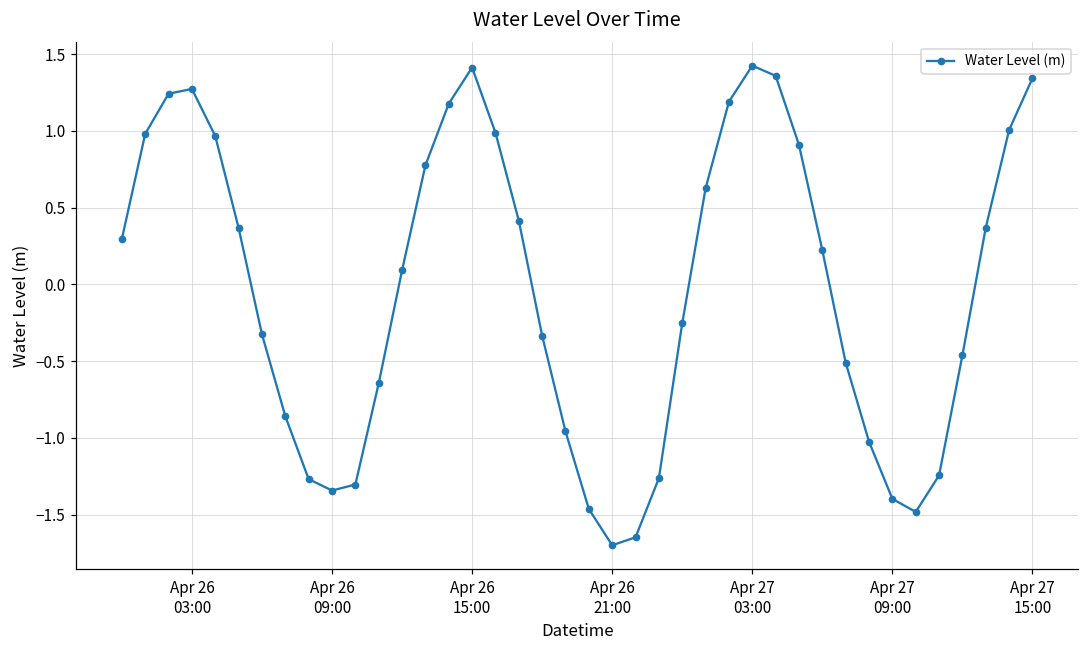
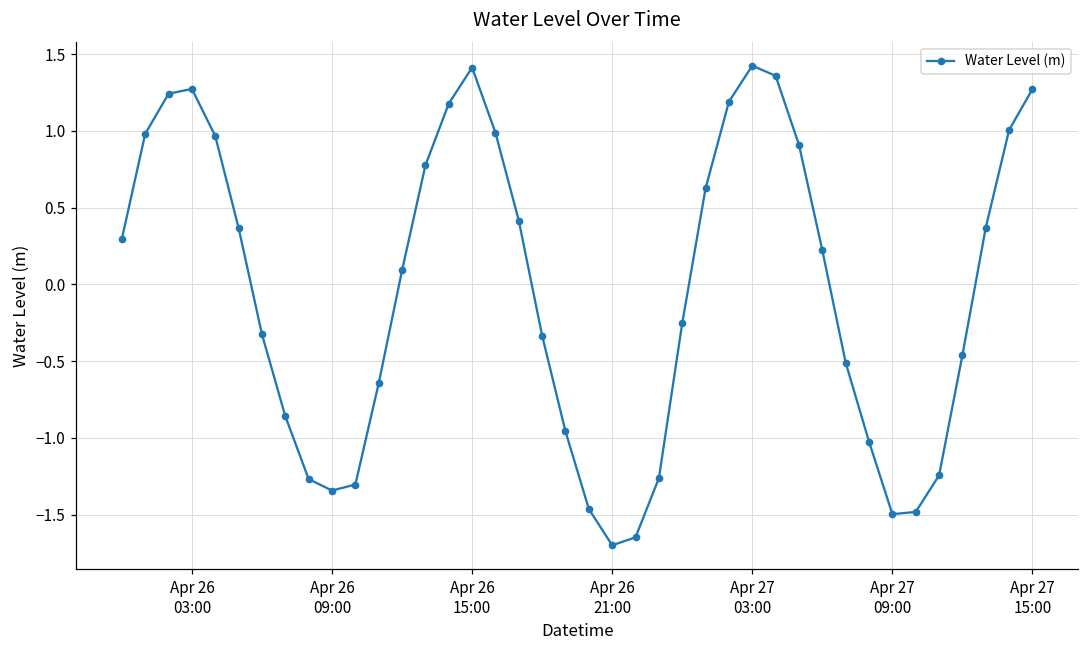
Apr 27 09:00: -1.40 -> -1.50
Apr 27 15:00: 1.34 -> 1.27
